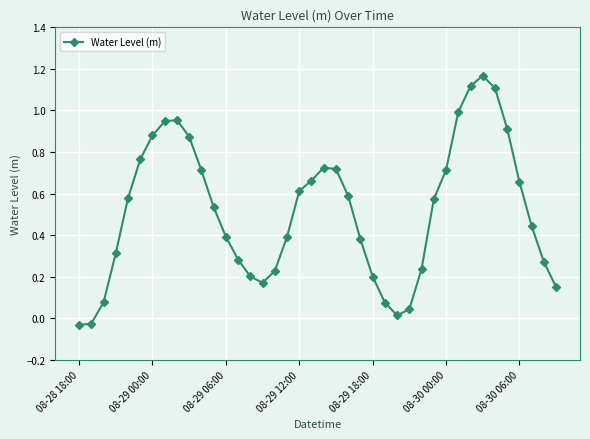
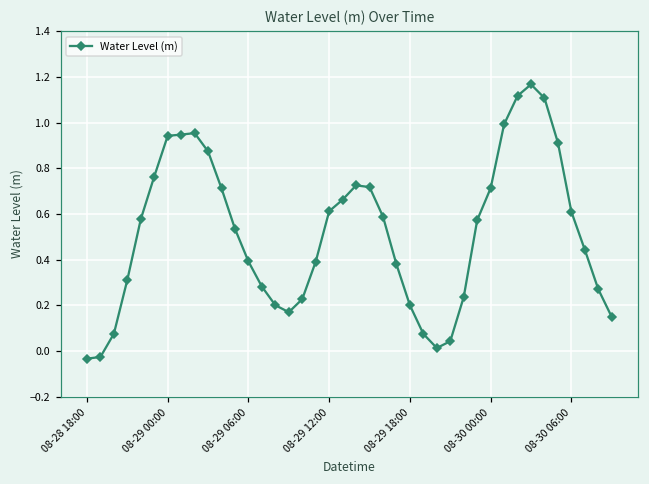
08-29 00:00: 0.88 -> 0.94
08-30 06:00: 0.66 -> 0.61
